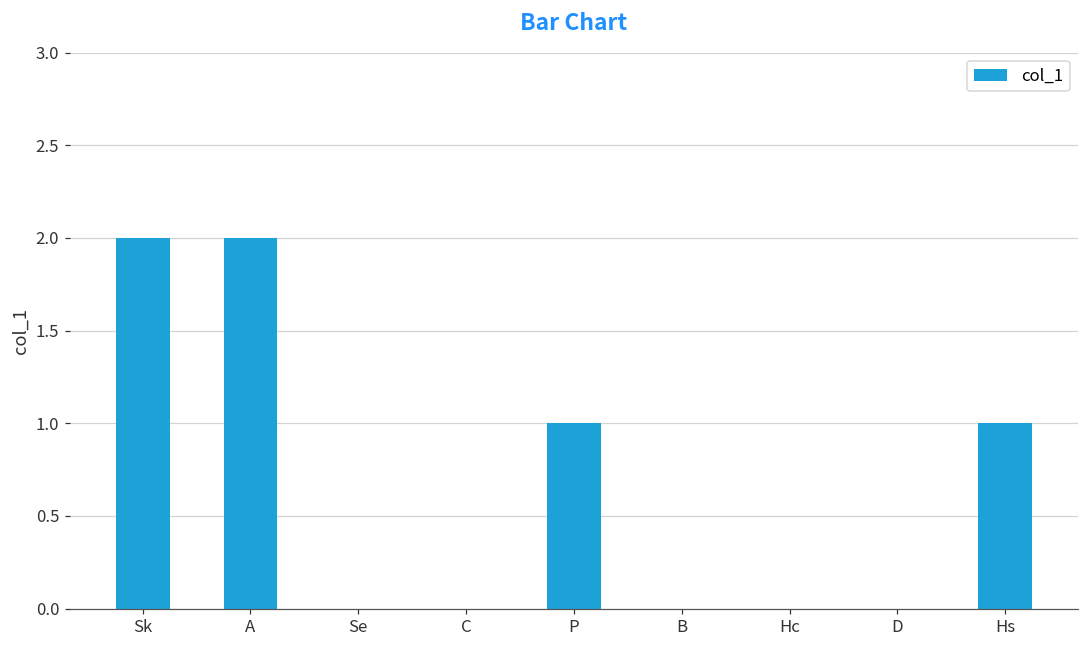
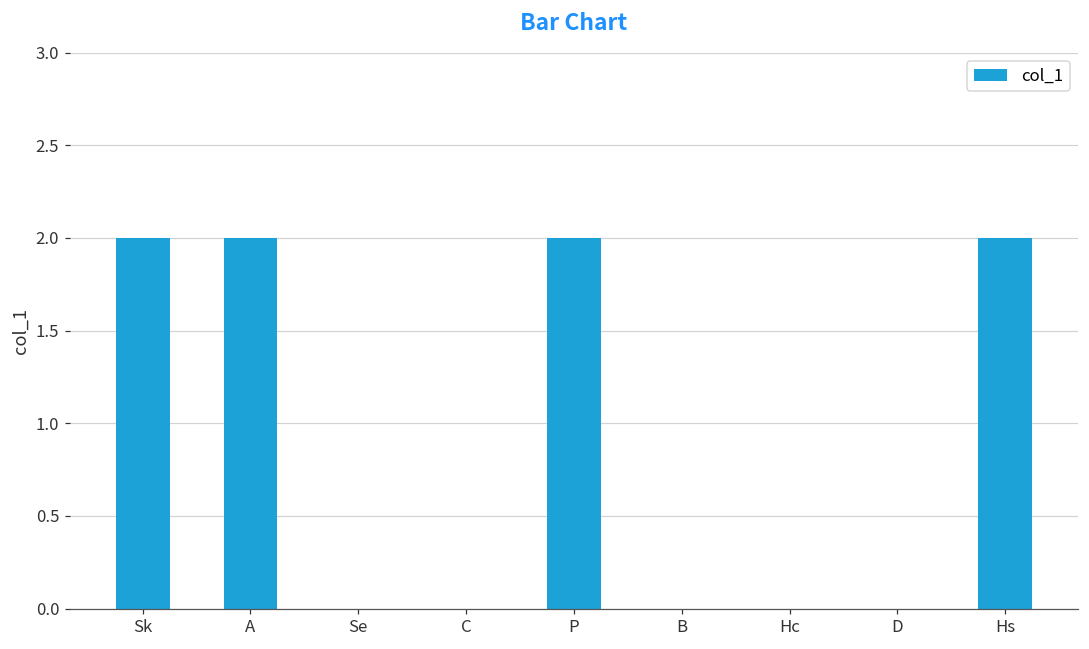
P: 1 -> 2
Hs: 1 -> 2
